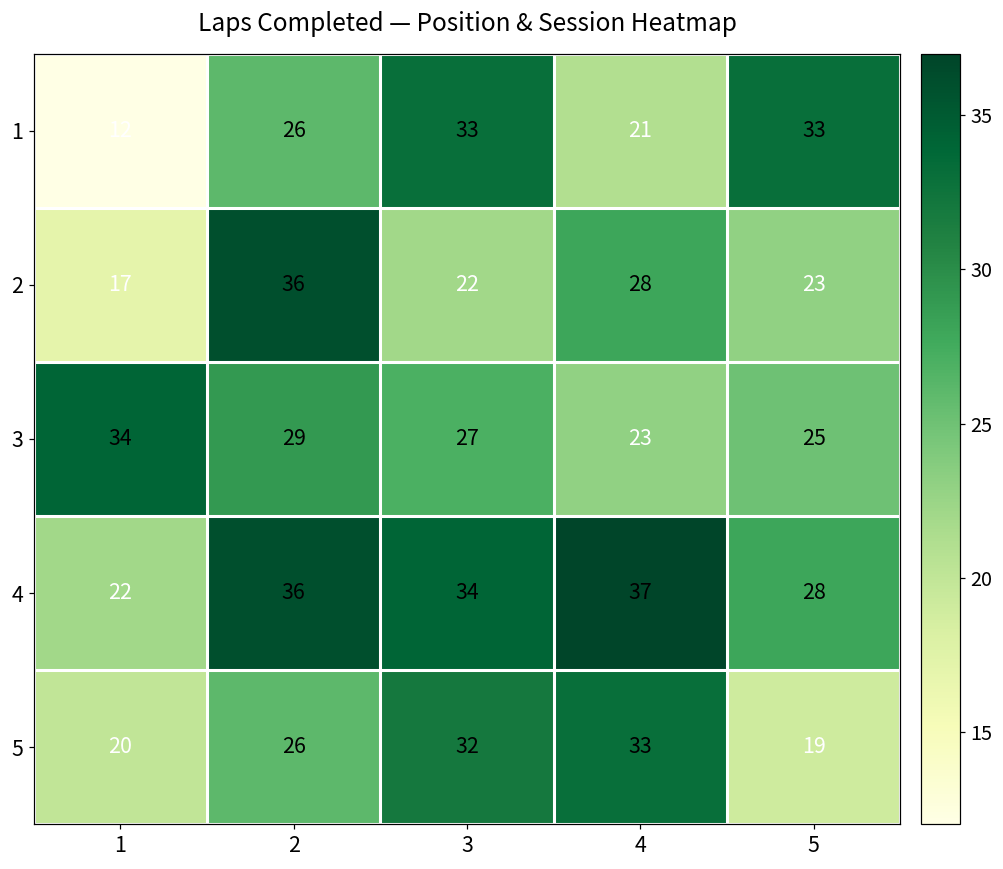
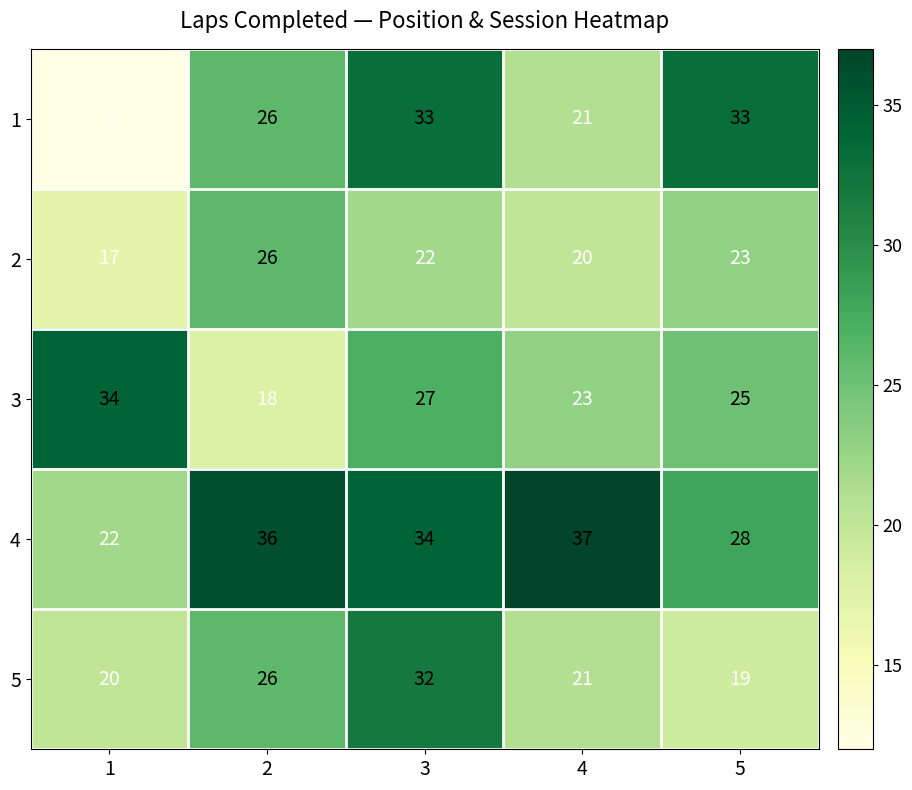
2, 2: 36 -> 26
2, 4: 28 -> 20
3, 2: 29 -> 18
5, 4: 33 -> 21
